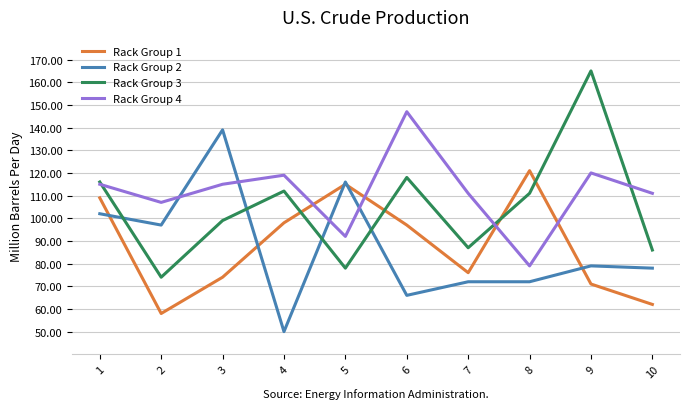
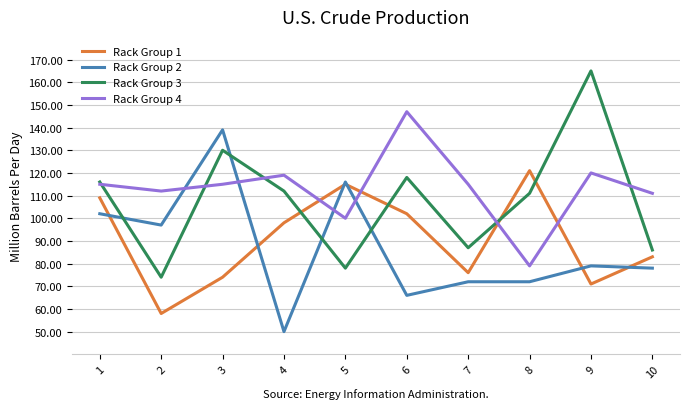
Rack Group 4, 2: 107 -> 112
Rack Group 3, 3: 99 -> 130
Rack Group 4, 5: 92 -> 100
Rack Group 1, 6: 97 -> 102
Rack Group 4, 7: 111 -> 115
Rack Group 1, 10: 62 -> 83
